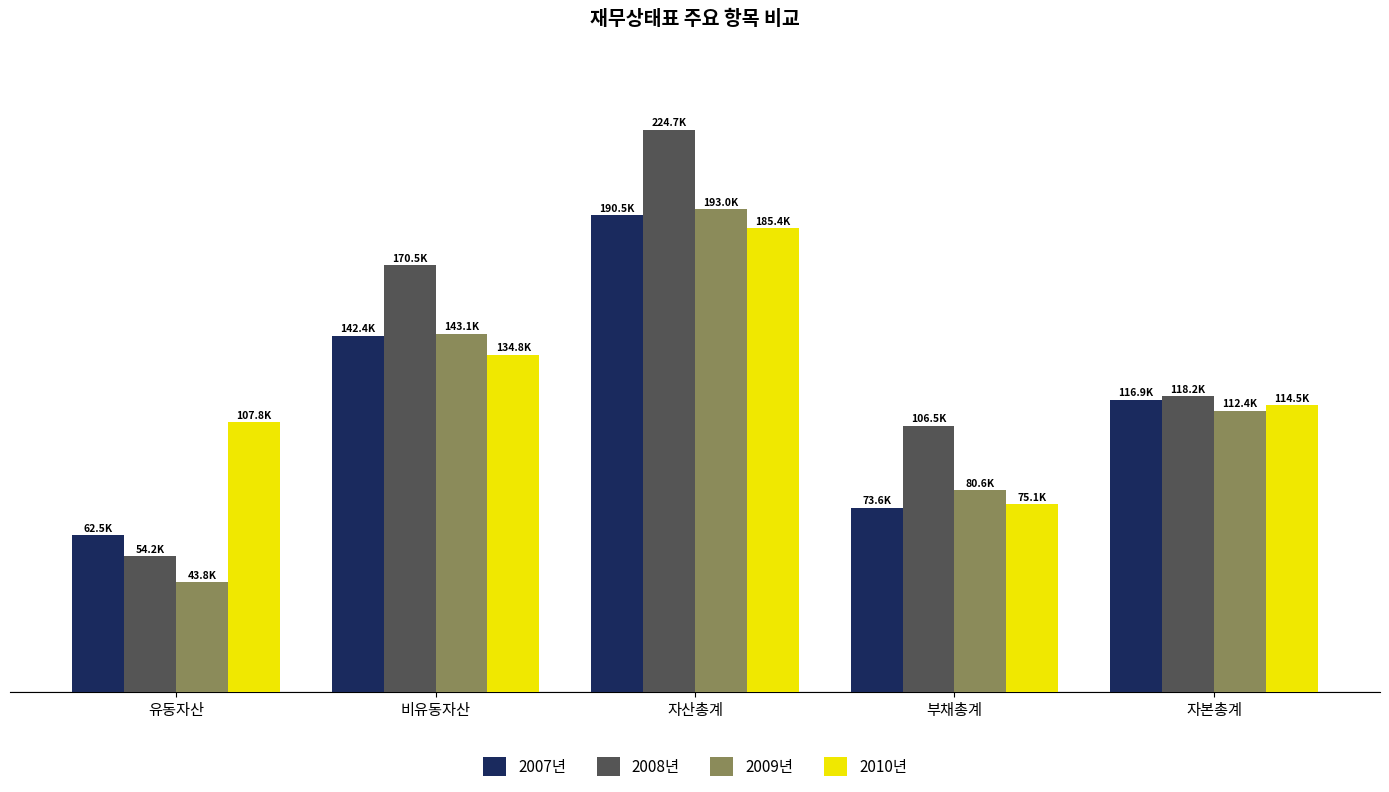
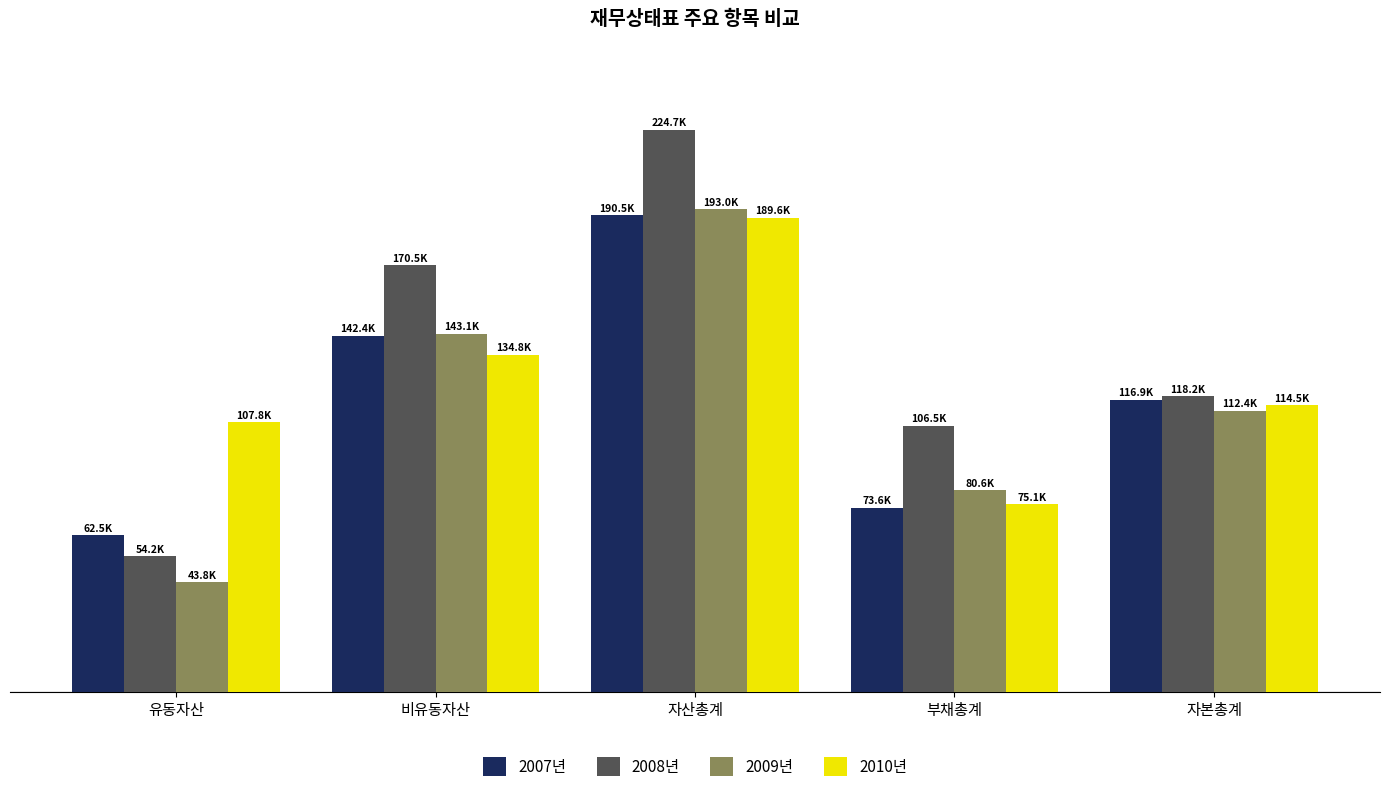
2010년, 자산총계: 185.4K -> 189.6K
